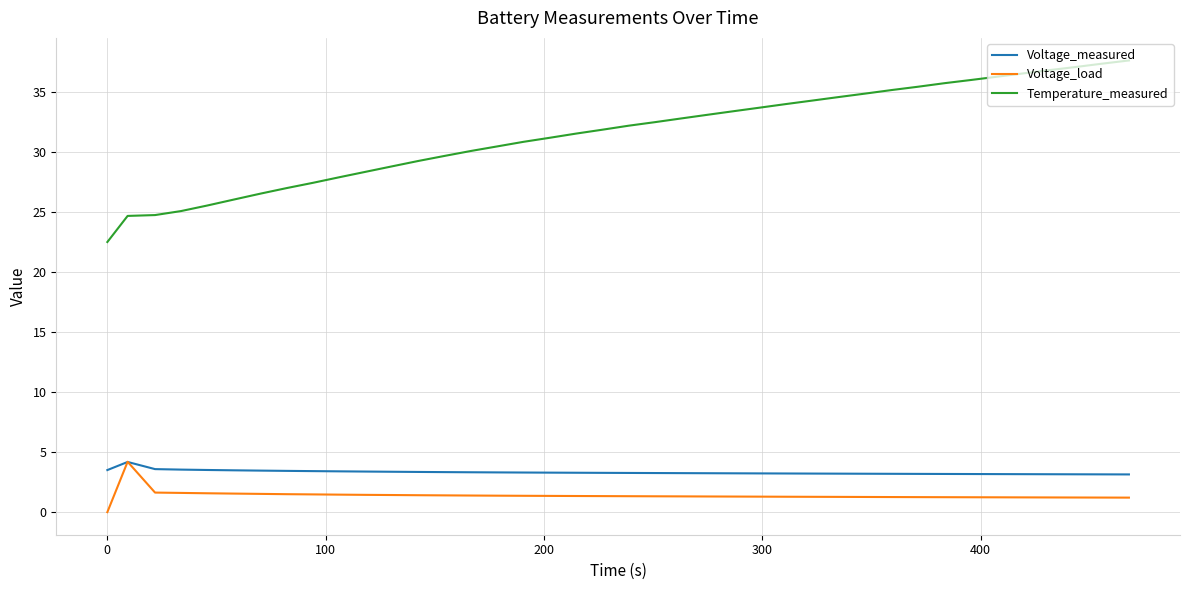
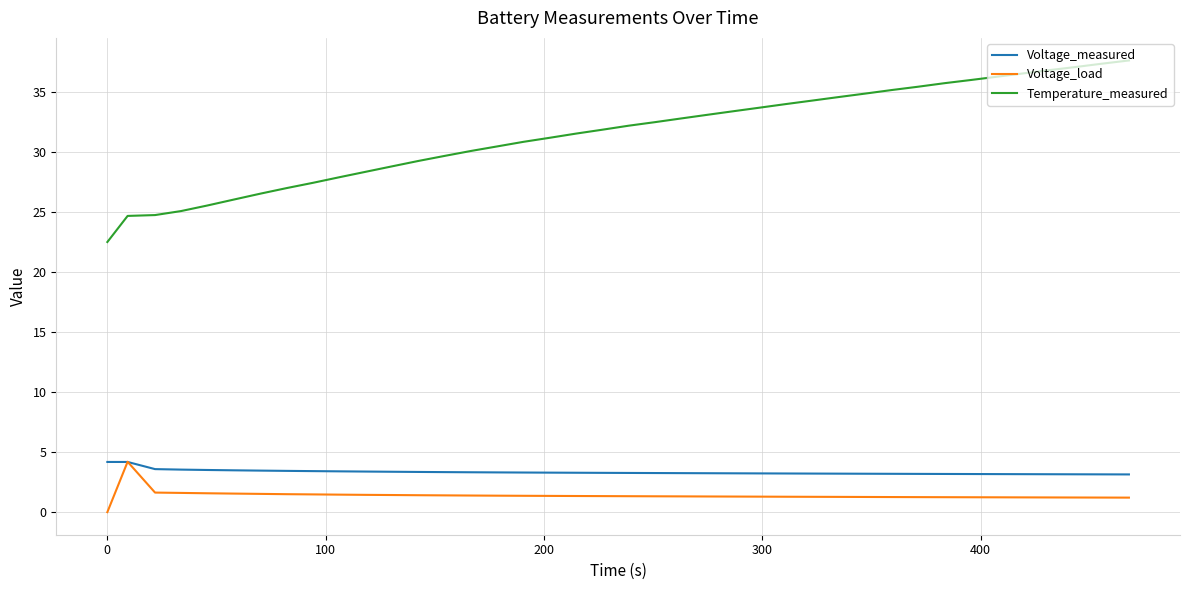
Voltage_measured, 0: 3.5 -> 4.2
